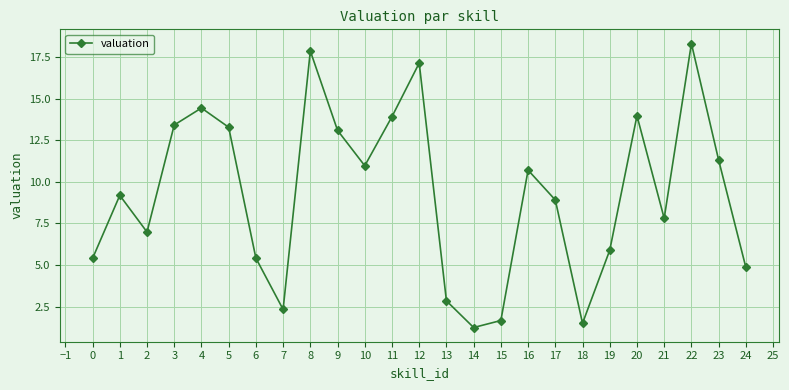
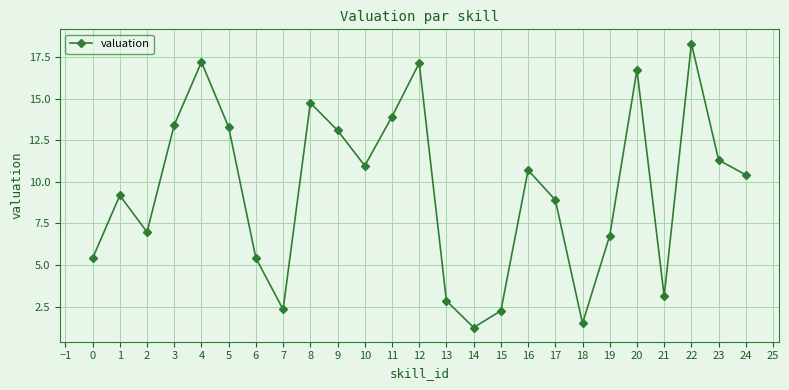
4: 14.4 -> 17.2
8: 17.9 -> 14.8
15: 1.7 -> 2.2
19: 5.9 -> 6.8
20: 14.0 -> 16.7
21: 7.8 -> 3.1
24: 4.9 -> 10.4
